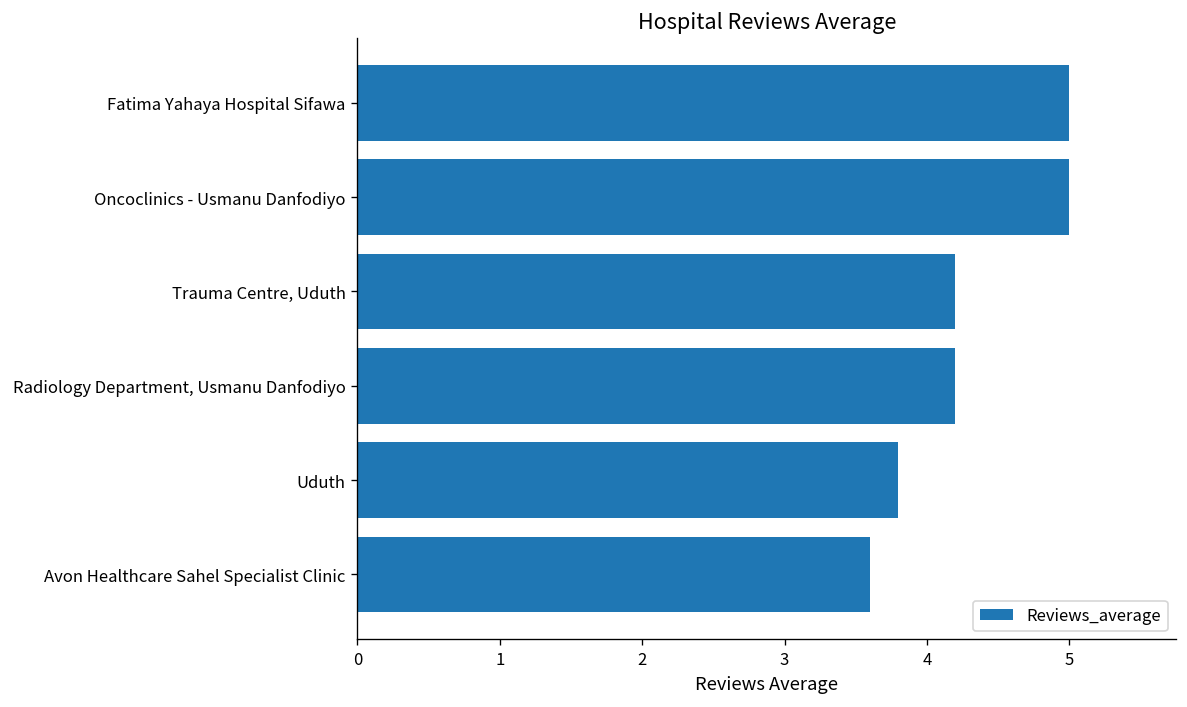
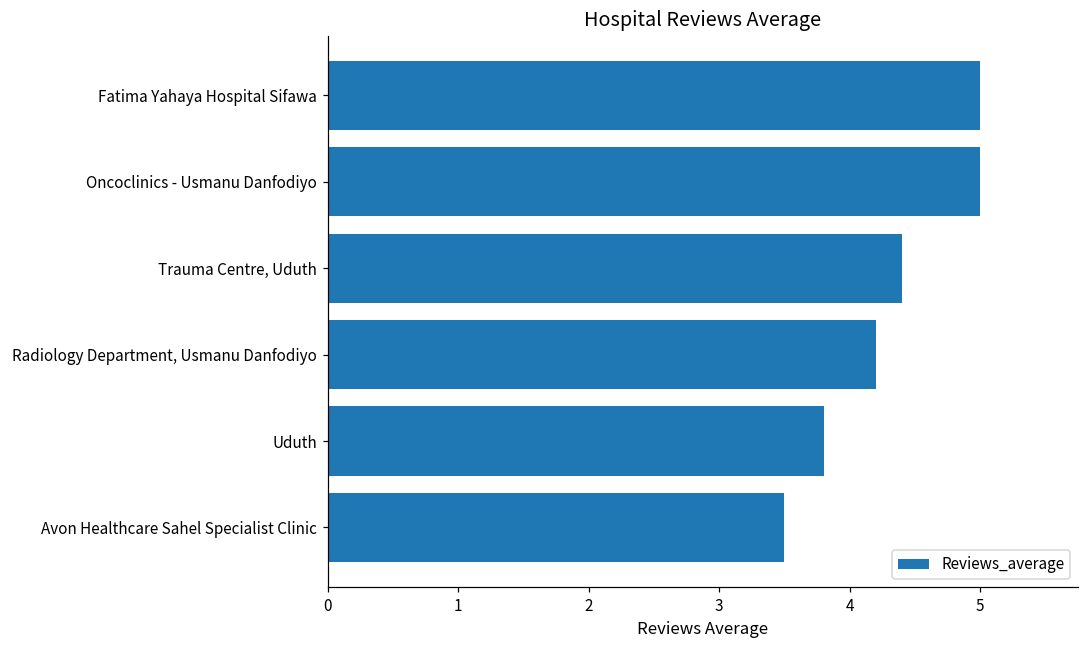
Trauma Centre, Uduth: 4.2 -> 4.4
Avon Healthcare Sahel Specialist Clinic: 3.6 -> 3.5
